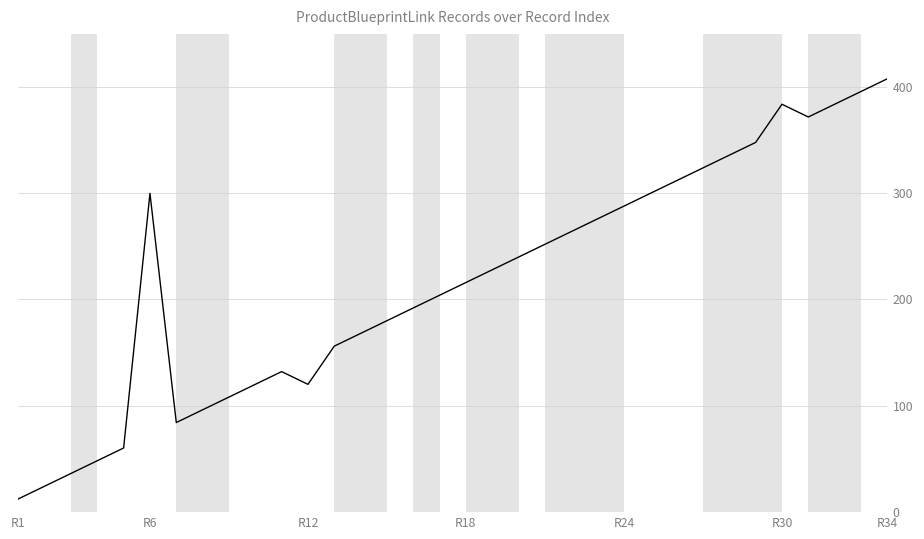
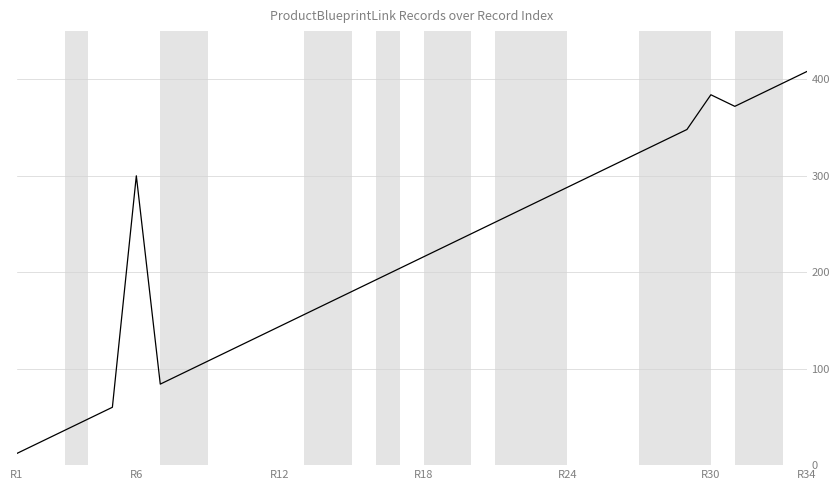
R12: 120 -> 140
